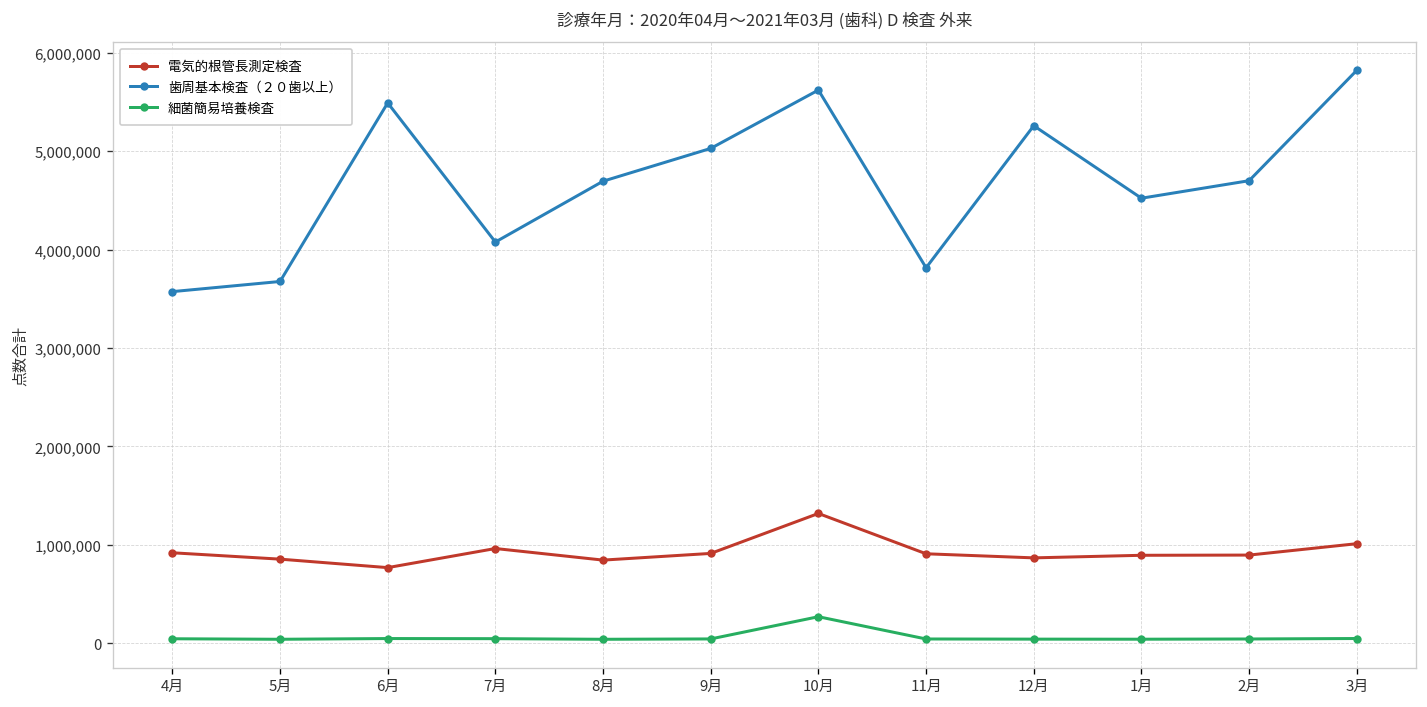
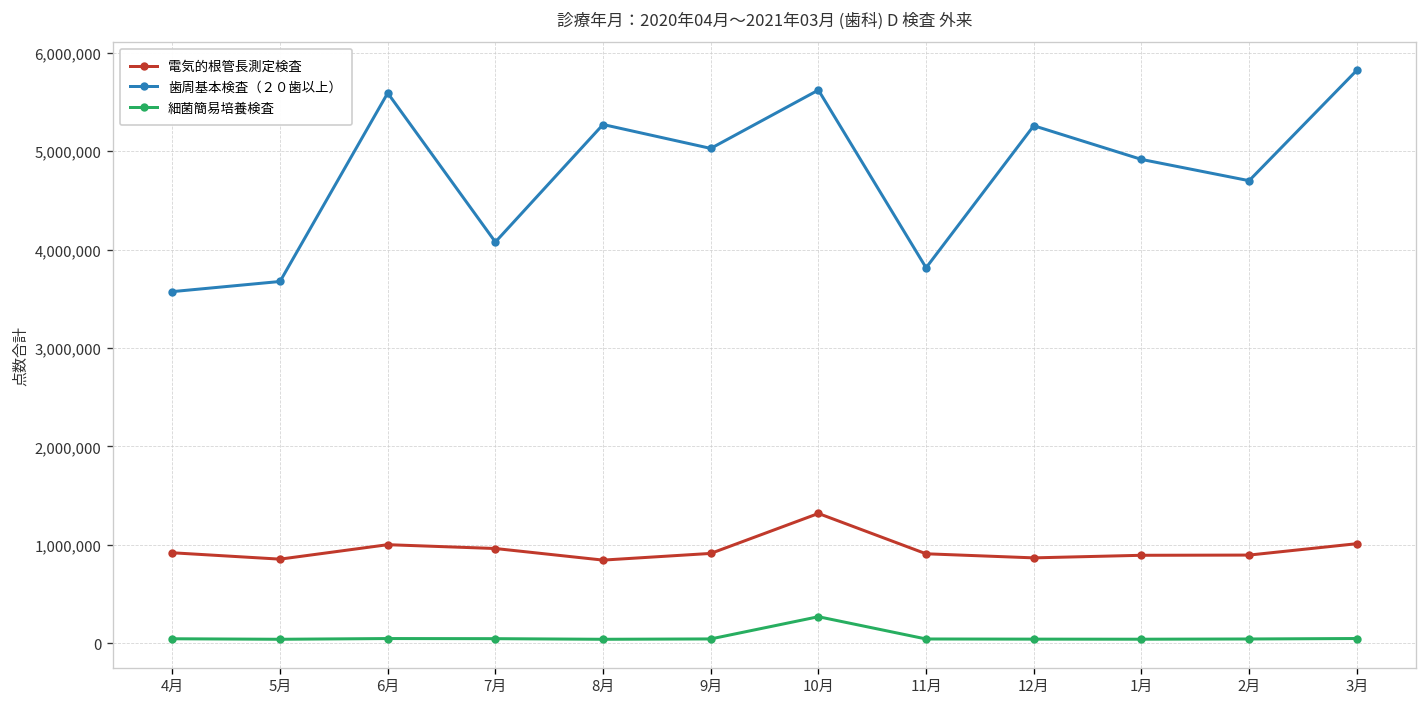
電気的根管長測定検査, 6月: 800,000 -> 1,000,000
歯周基本検査（２０歯以上）, 6月: 5,500,000 -> 5,600,000
歯周基本検査（２０歯以上）, 8月: 4,700,000 -> 5,300,000
歯周基本検査（２０歯以上）, 1月: 4,500,000 -> 4,900,000
